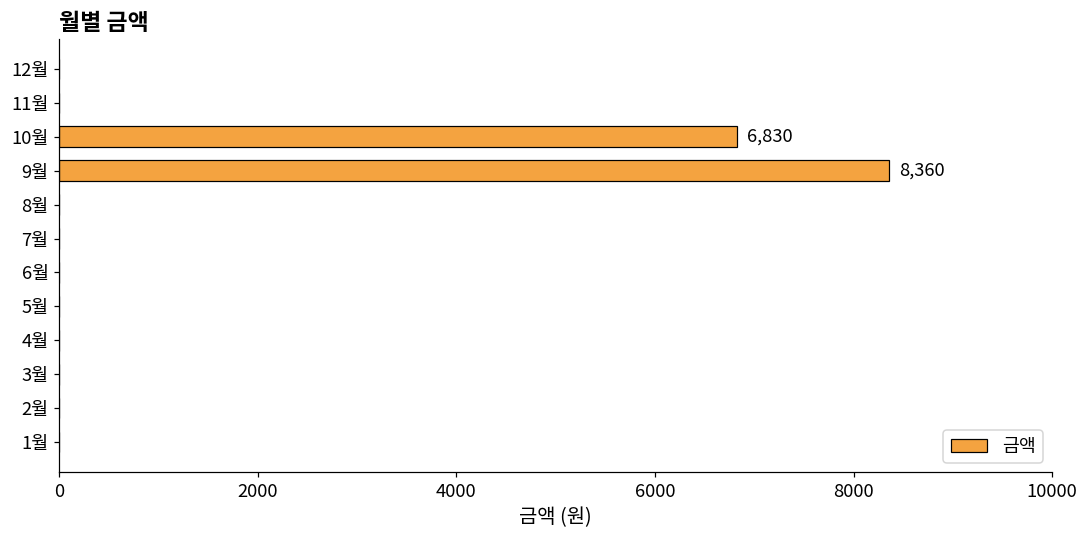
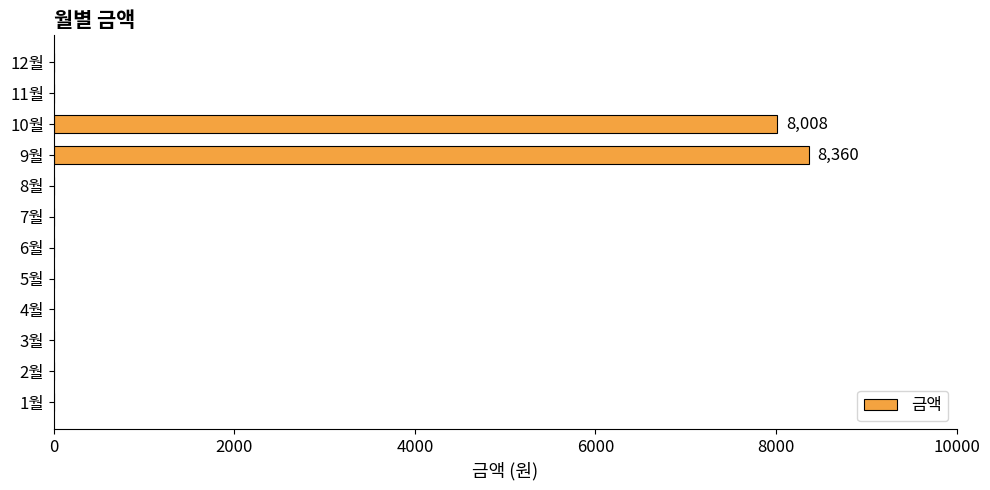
10월: 6,830 -> 8,008
